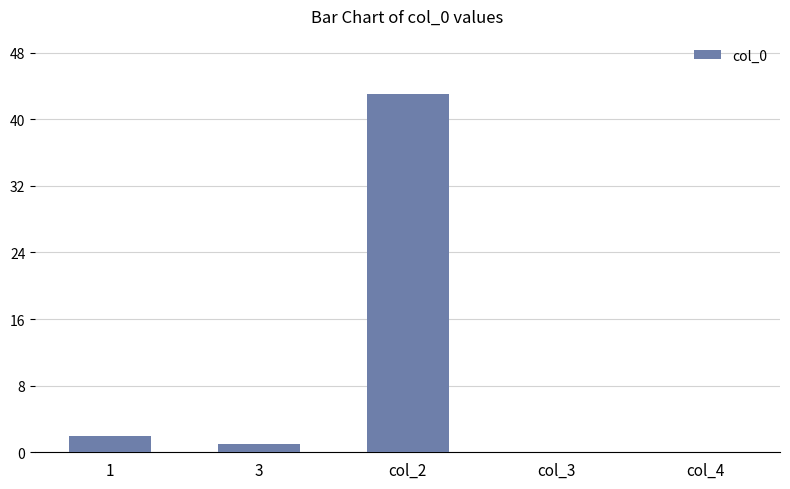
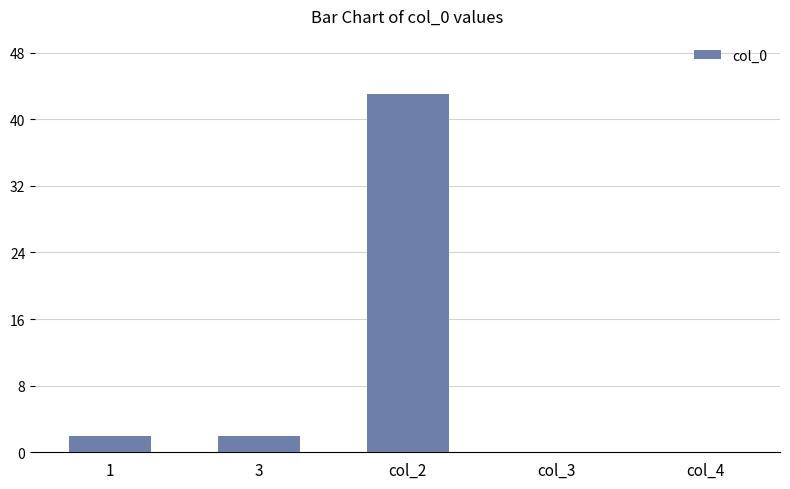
3: 1 -> 2
